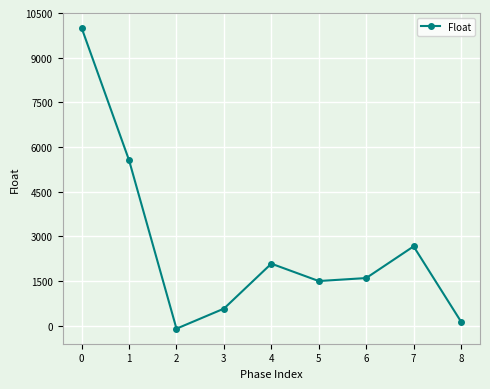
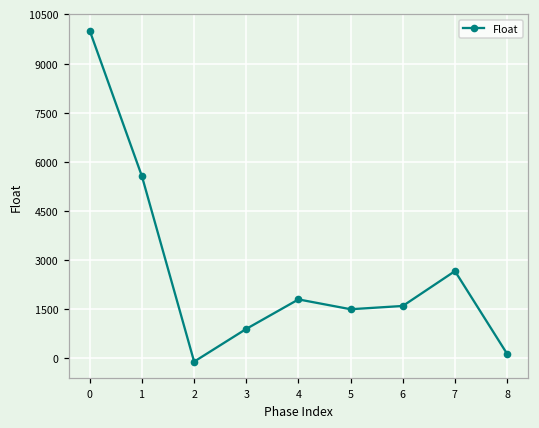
3: 600 -> 900
4: 2100 -> 1800
